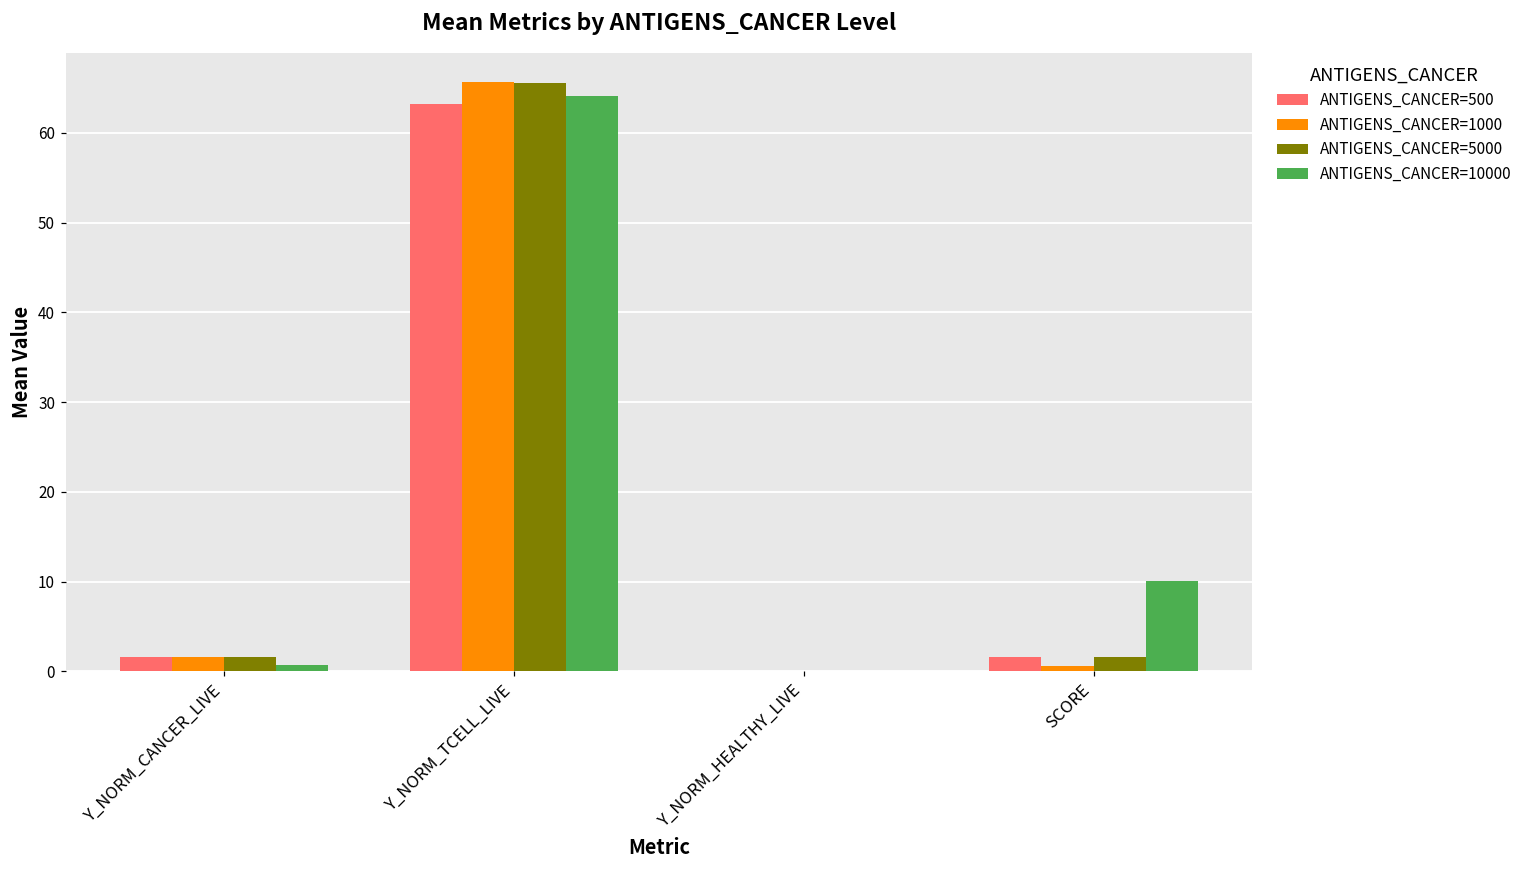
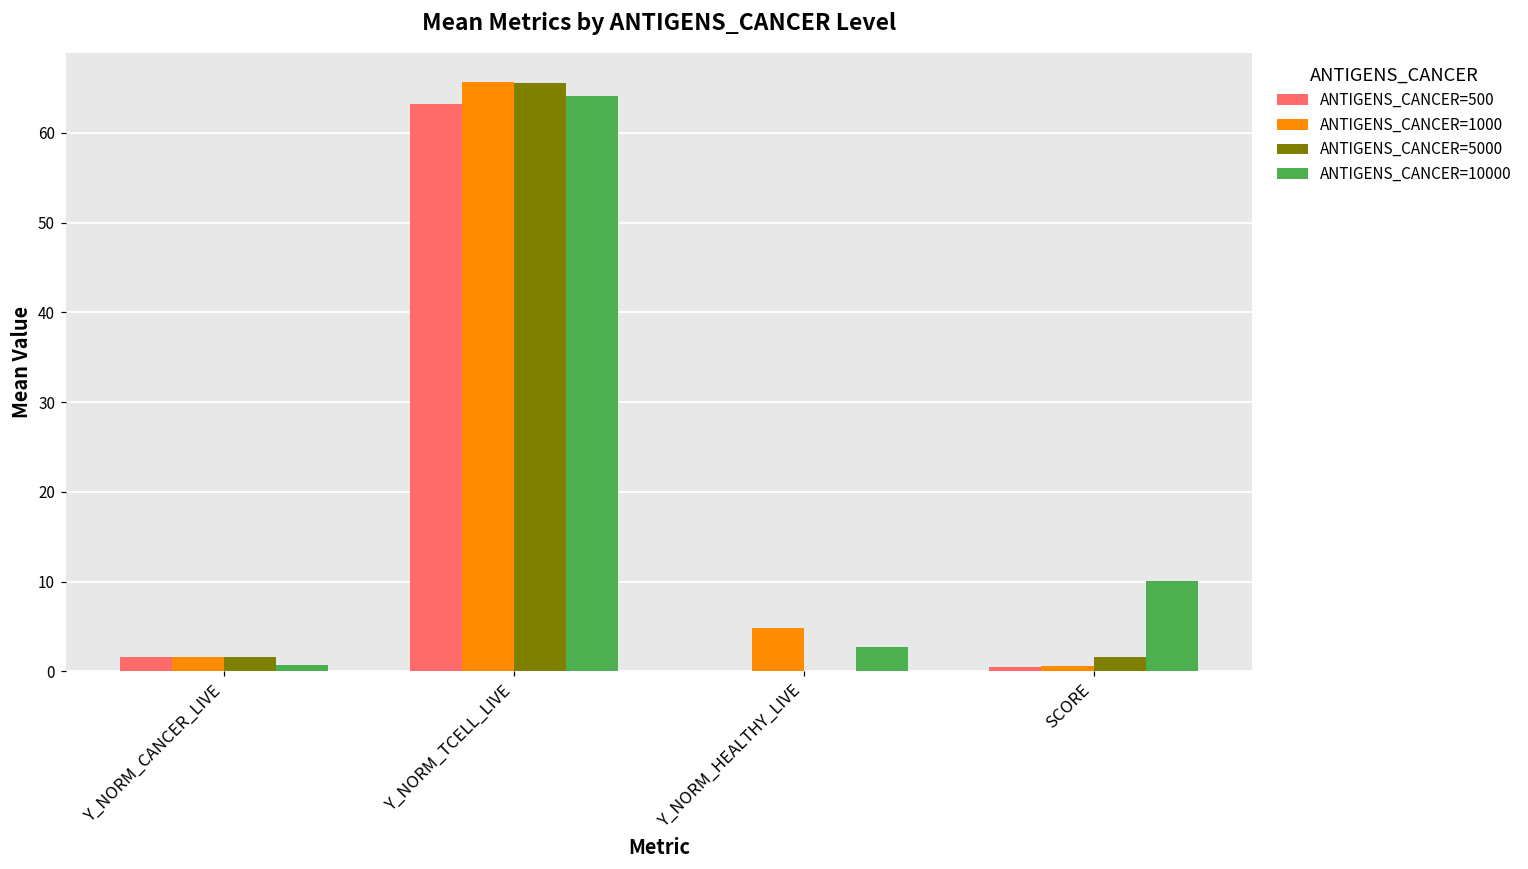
ANTIGENS_CANCER=1000, Y_NORM_HEALTHY_LIVE: 0 -> 5
ANTIGENS_CANCER=10000, Y_NORM_HEALTHY_LIVE: 0 -> 3
ANTIGENS_CANCER=500, SCORE: 2 -> 1
